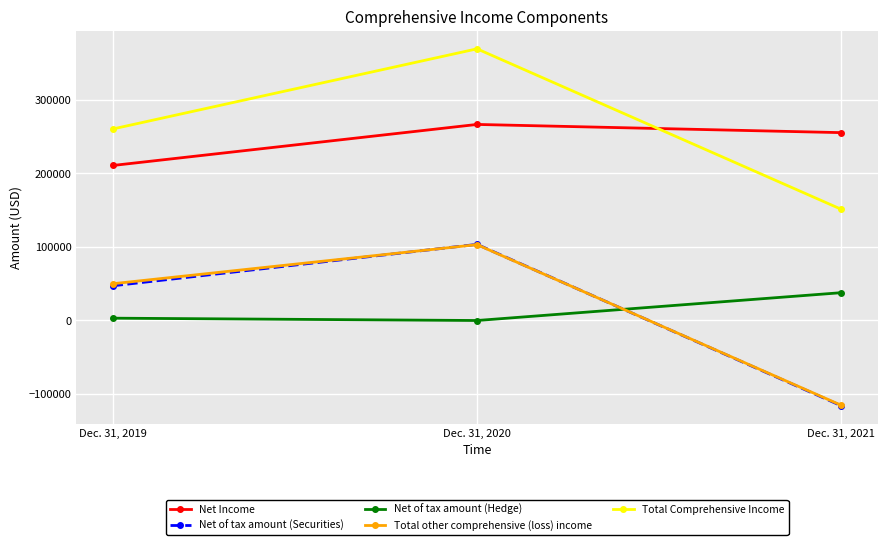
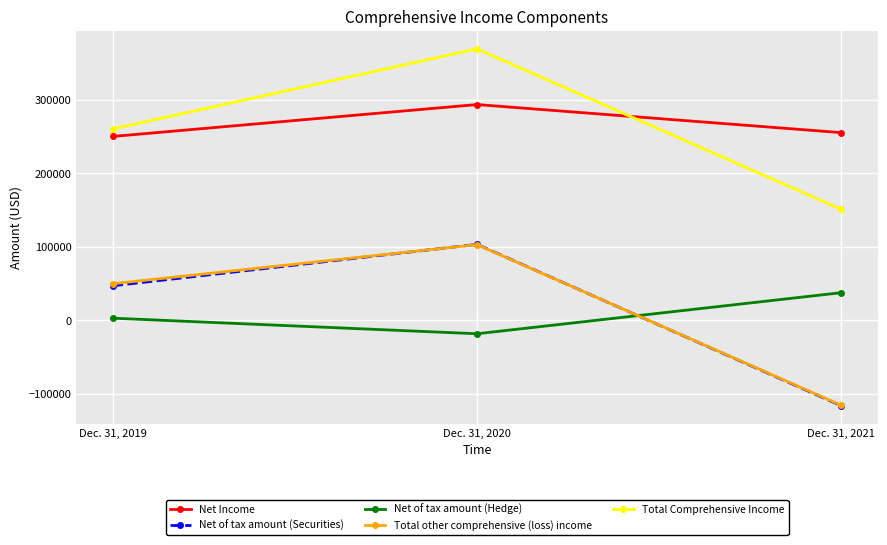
Net Income, Dec. 31, 2019: 210000 -> 250000
Net Income, Dec. 31, 2020: 270000 -> 290000
Net of tax amount (Hedge), Dec. 31, 2020: 0 -> -20000
